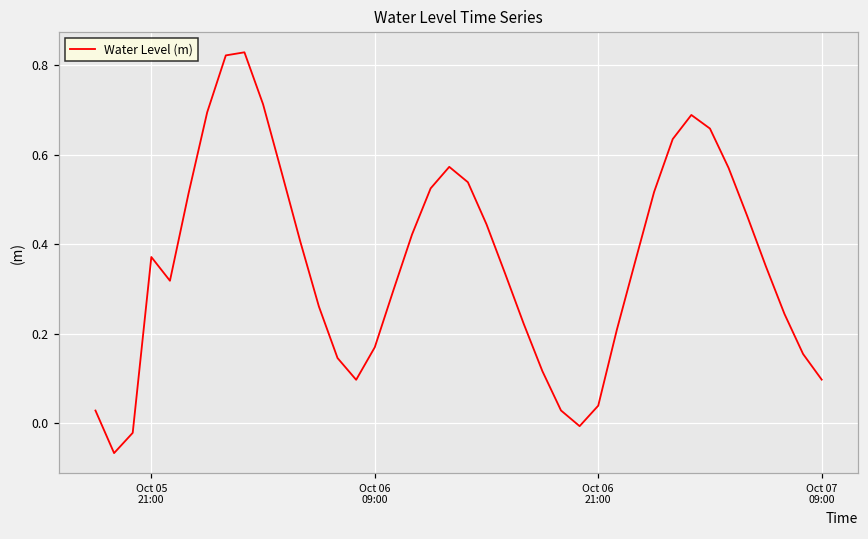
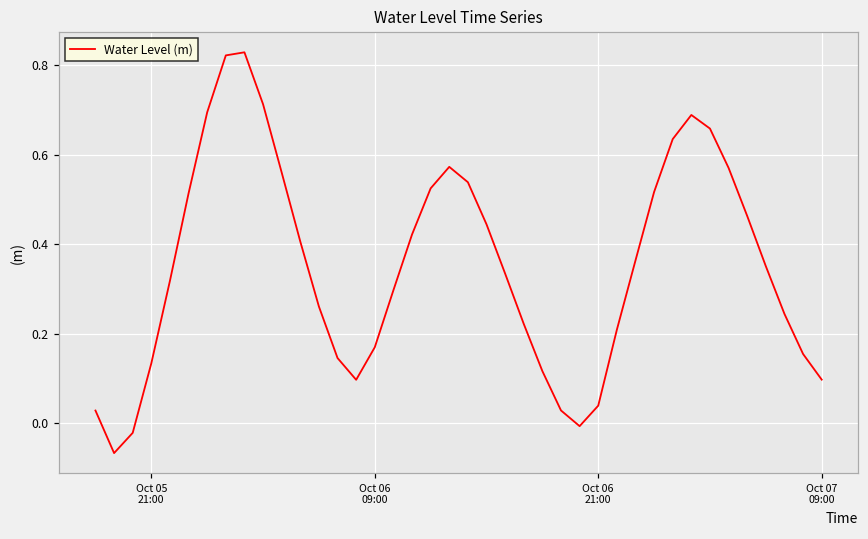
Oct 05 21:00: 0.37 -> 0.13
